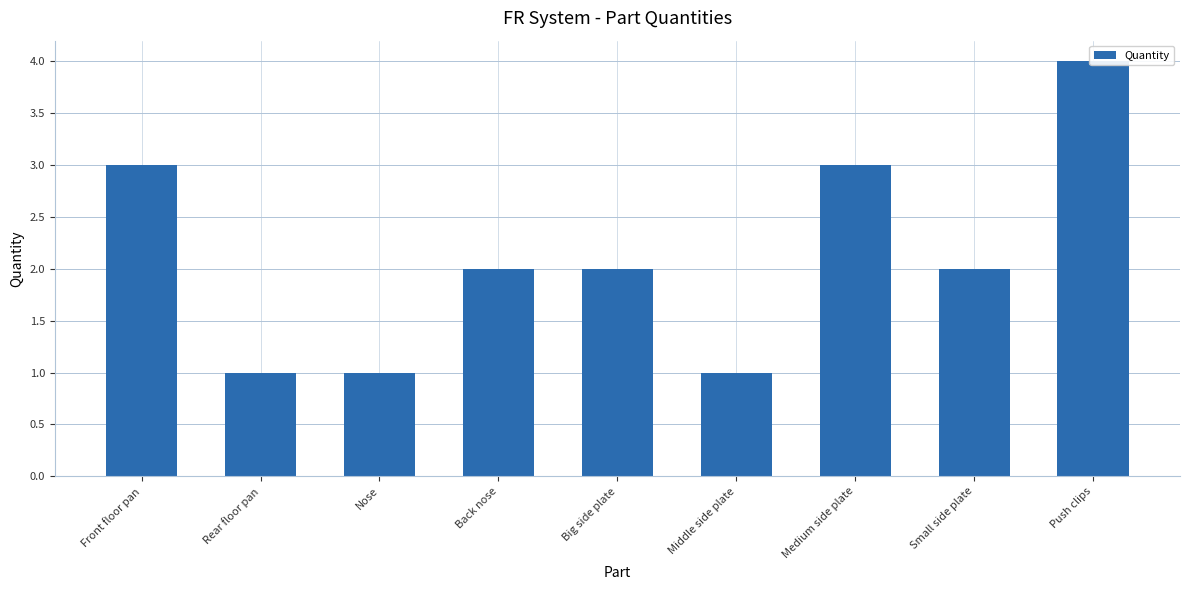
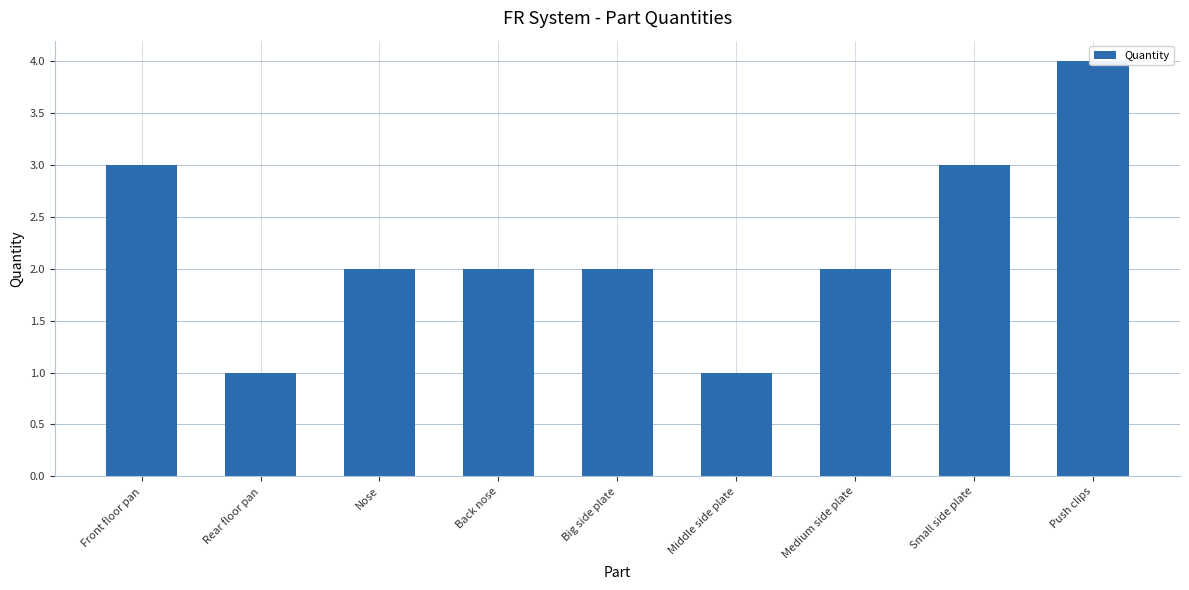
Nose: 1 -> 2
Medium side plate: 3 -> 2
Small side plate: 2 -> 3
